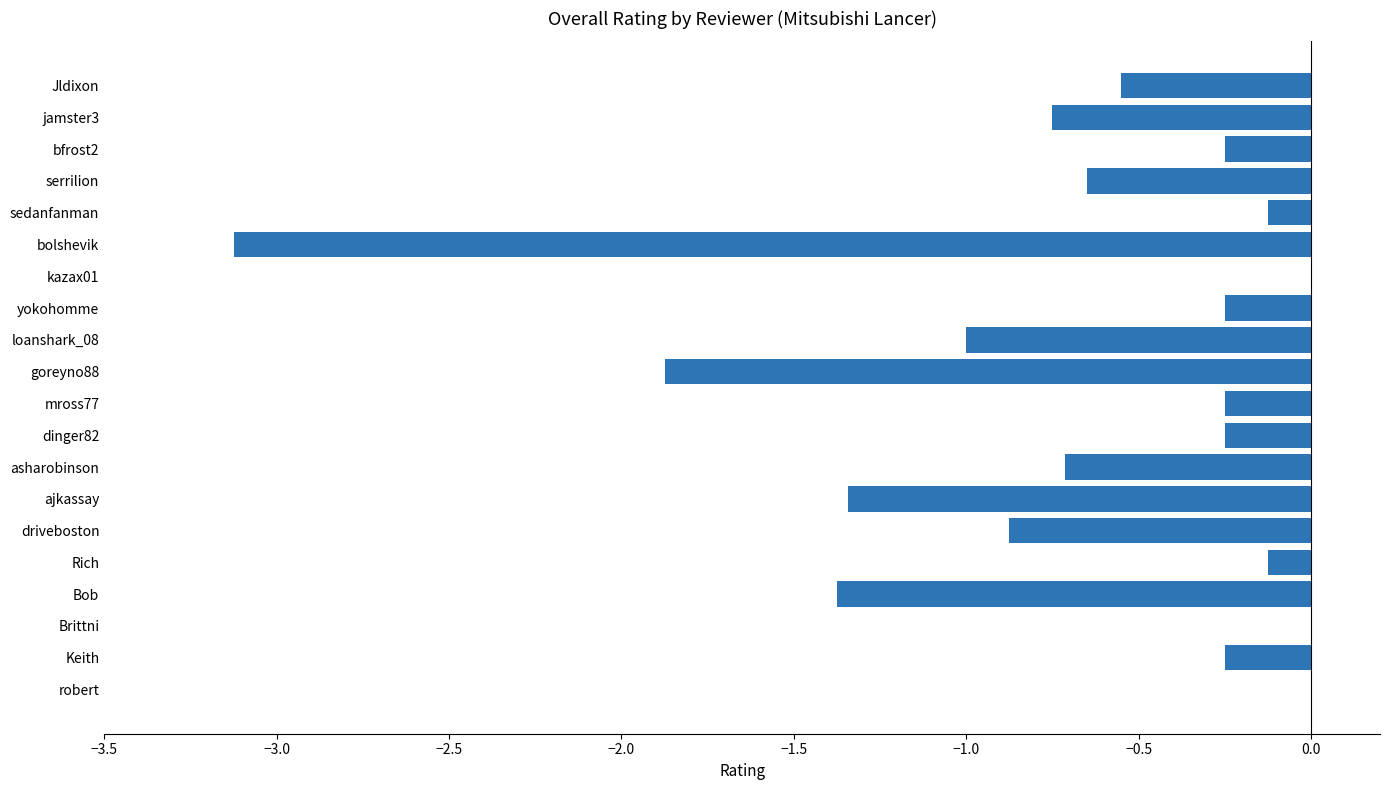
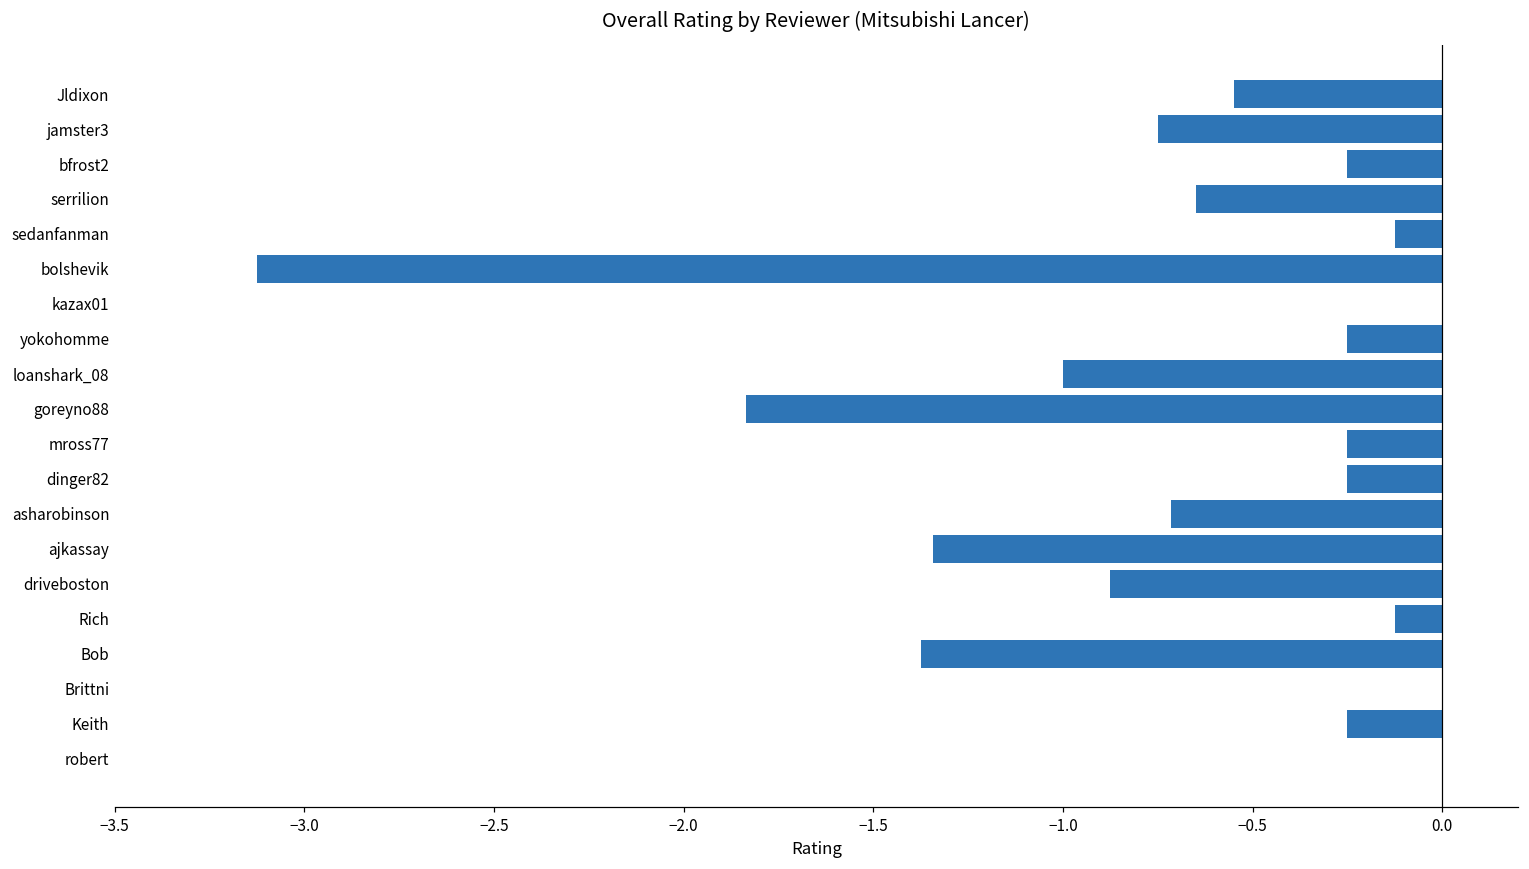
goreyno88: -1.88 -> -1.84
